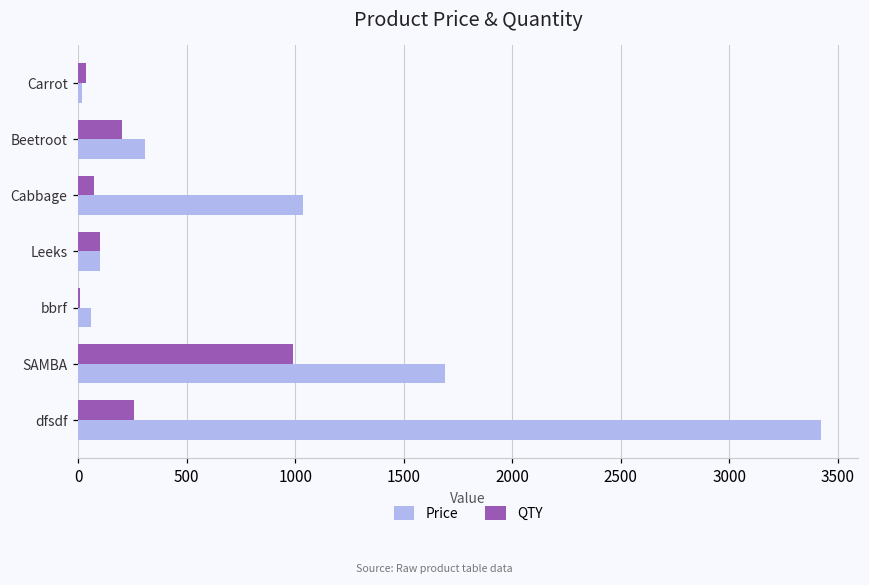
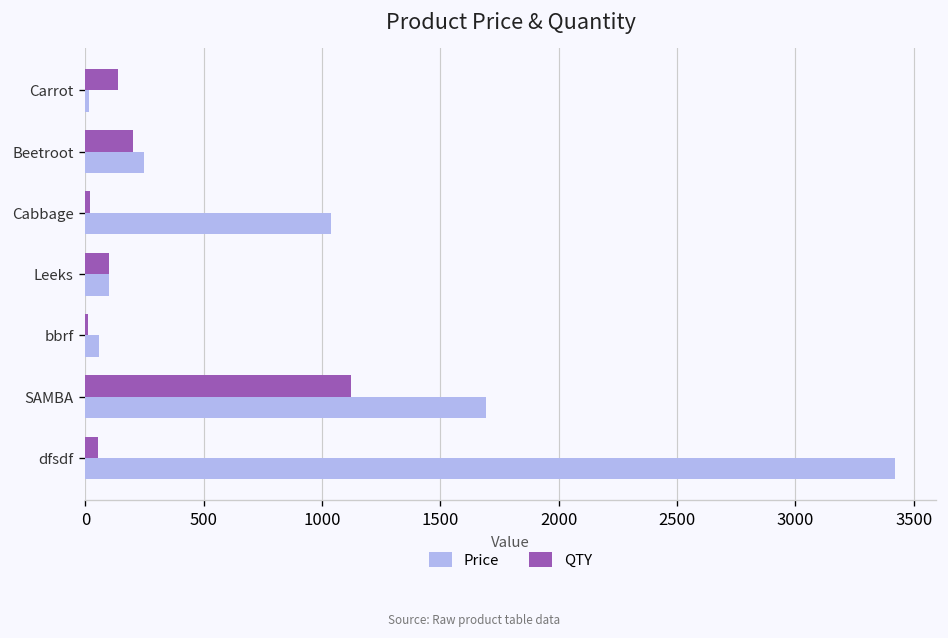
QTY, Carrot: 40 -> 140
Price, Beetroot: 310 -> 250
QTY, Cabbage: 70 -> 20
QTY, SAMBA: 990 -> 1120
QTY, dfsdf: 260 -> 60
